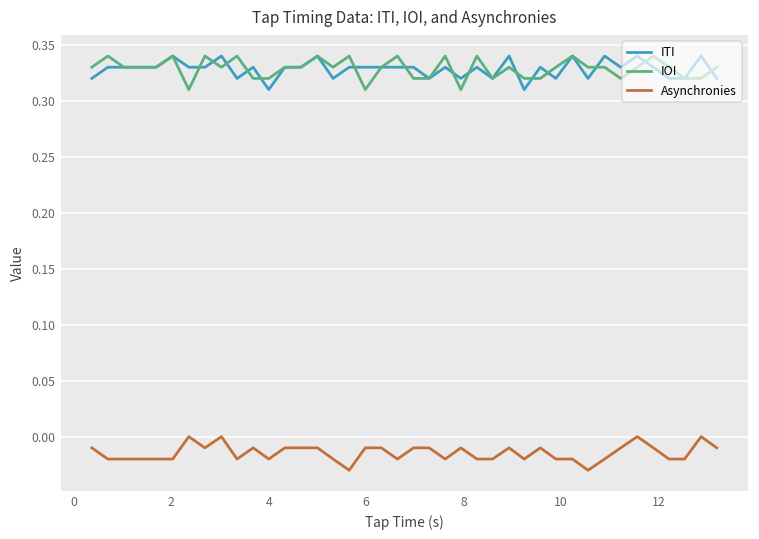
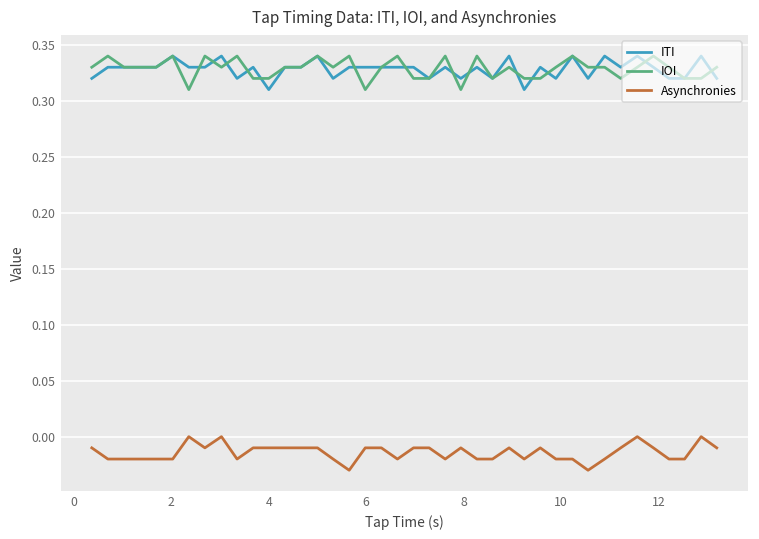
Asynchronies, 4: -0.02 -> -0.01
